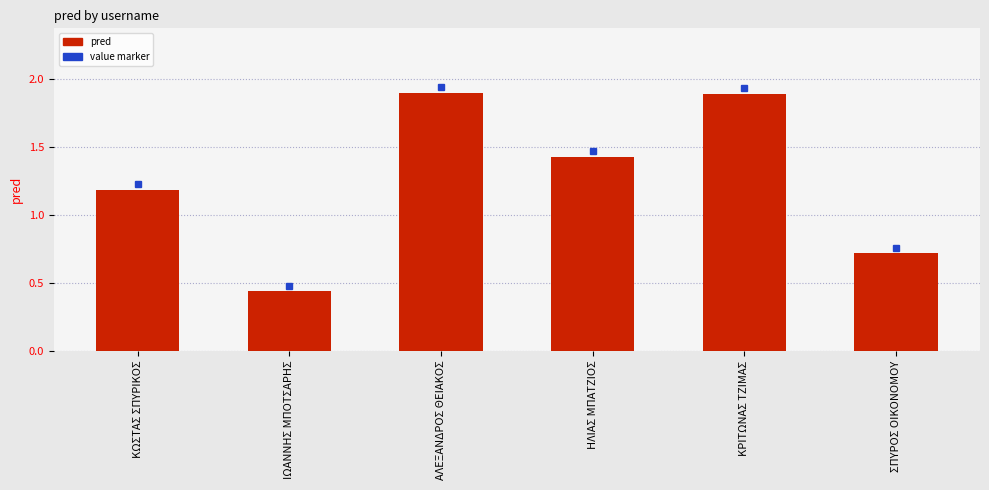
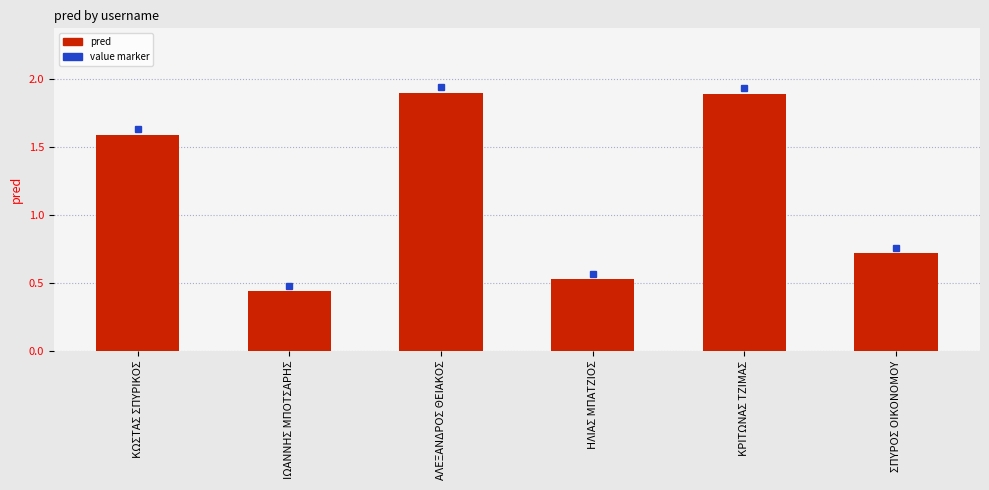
pred, ΚΩΣΤΑΣ ΣΠΥΡΙΚΟΣ: 1.18 -> 1.59
pred, ΗΛΙΑΣ ΜΠΑΤΖΙΟΣ: 1.43 -> 0.53
